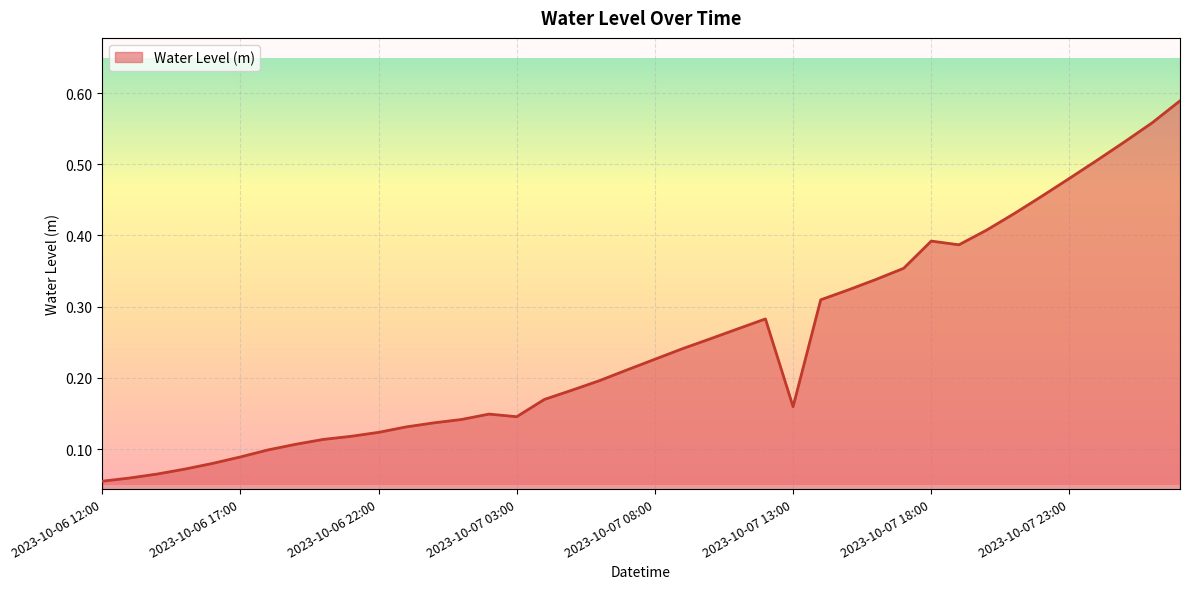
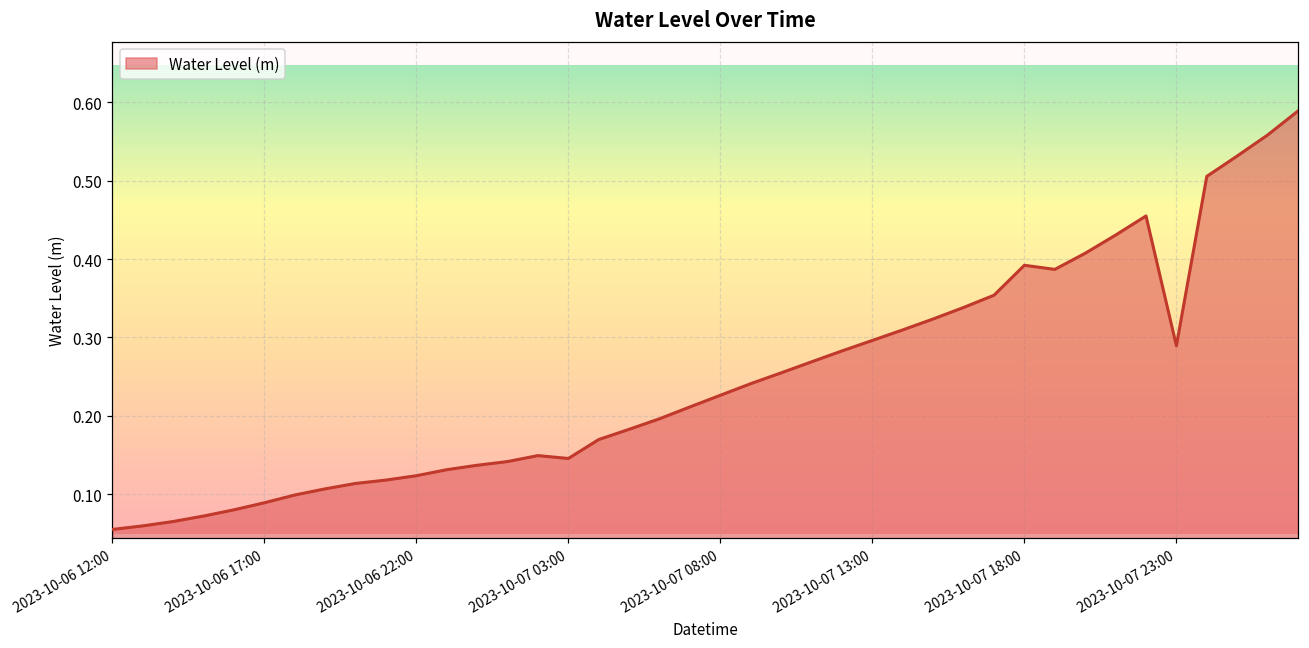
2023-10-07 13:00: 0.16 -> 0.30
2023-10-07 23:00: 0.48 -> 0.29
